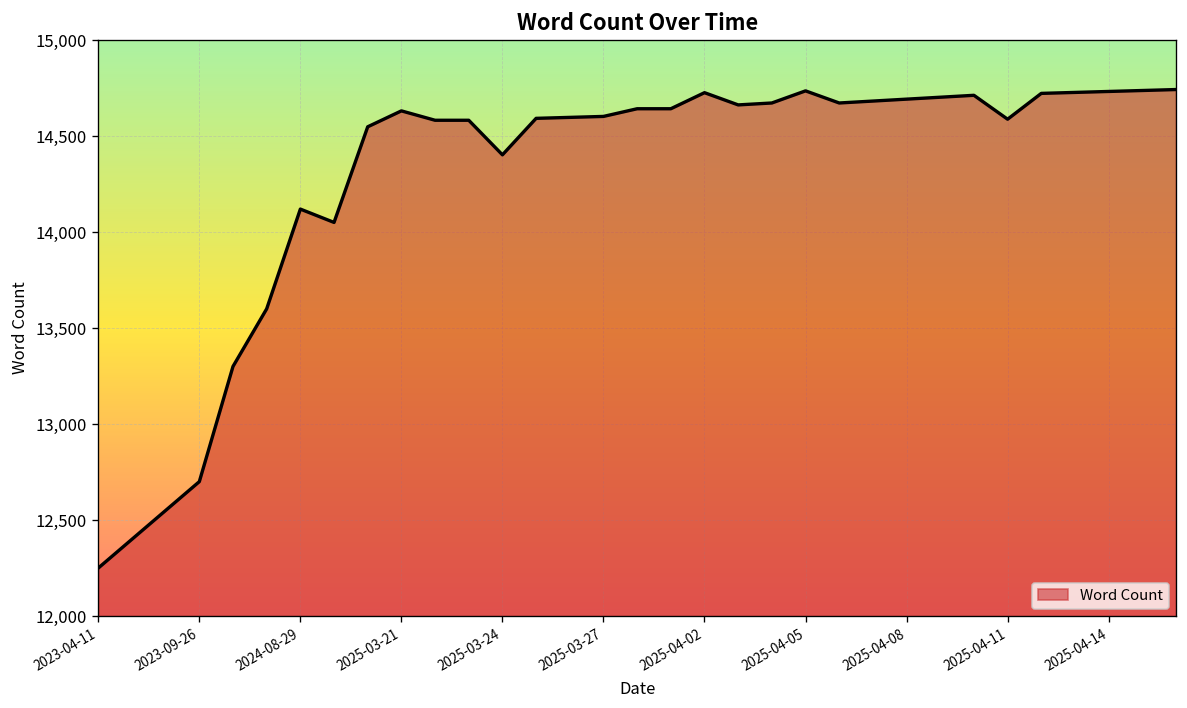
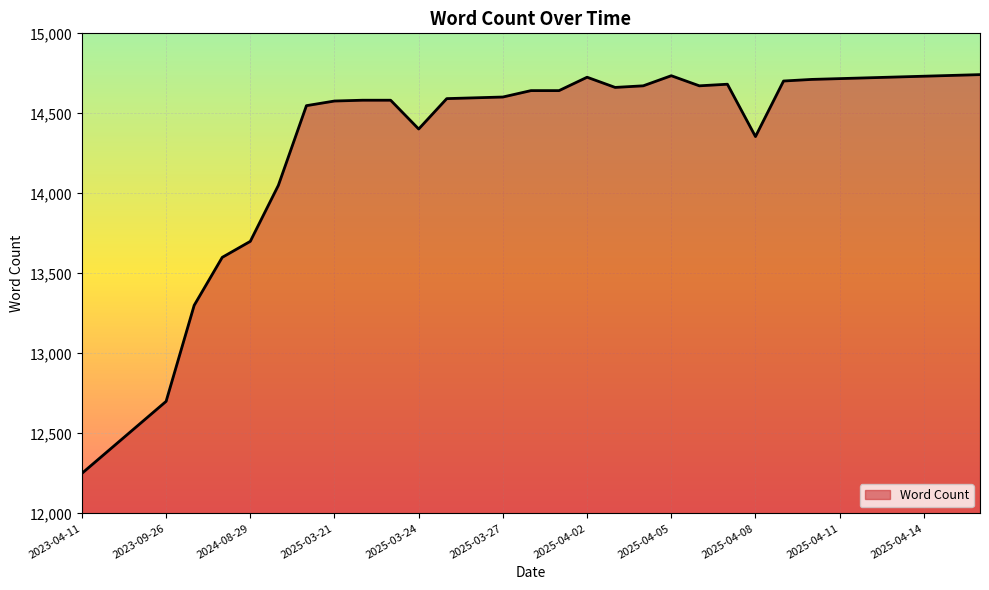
2024-08-29: 14,120 -> 13,700
2025-03-21: 14,630 -> 14,580
2025-04-08: 14,690 -> 14,350
2025-04-11: 14,590 -> 14,720
